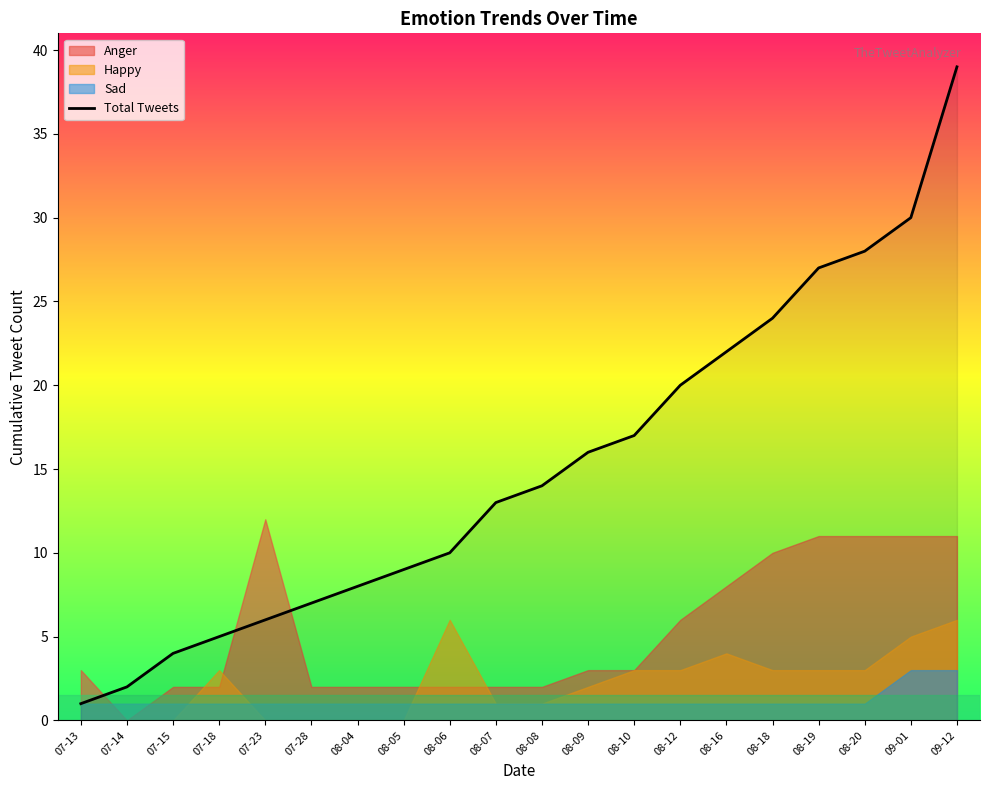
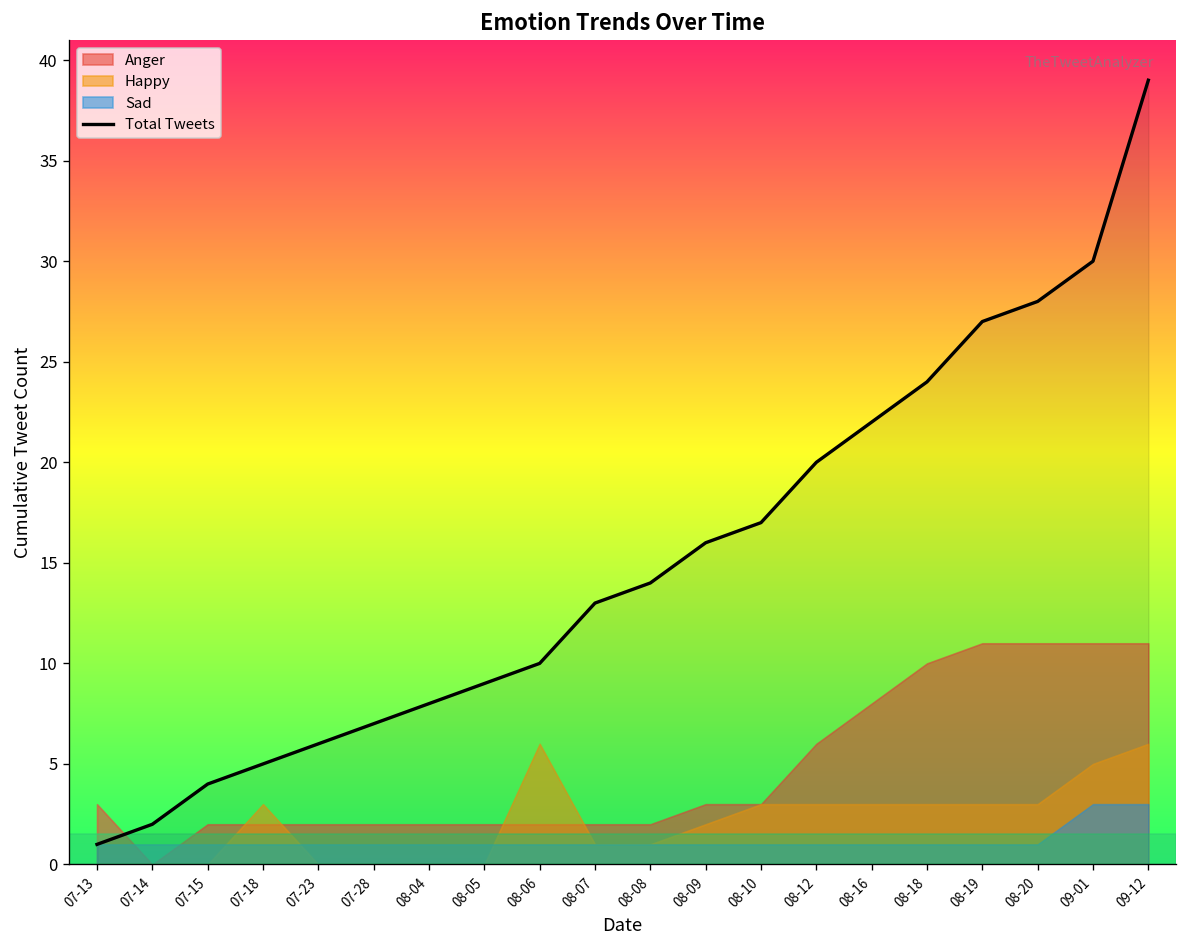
Anger, 07-23: 12 -> 2
Happy, 08-16: 4 -> 3
